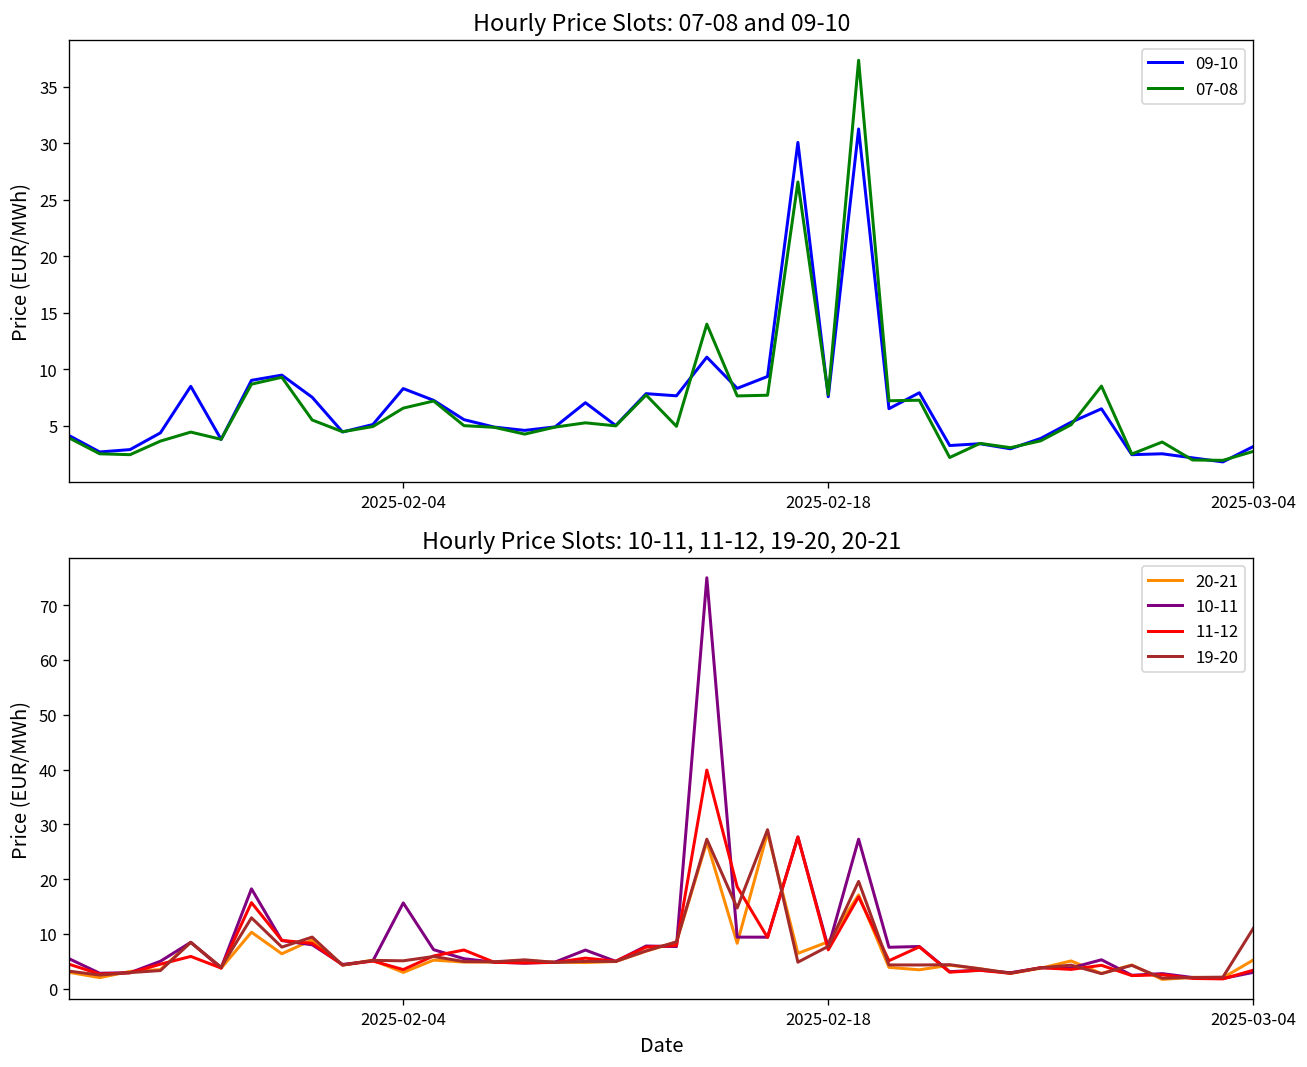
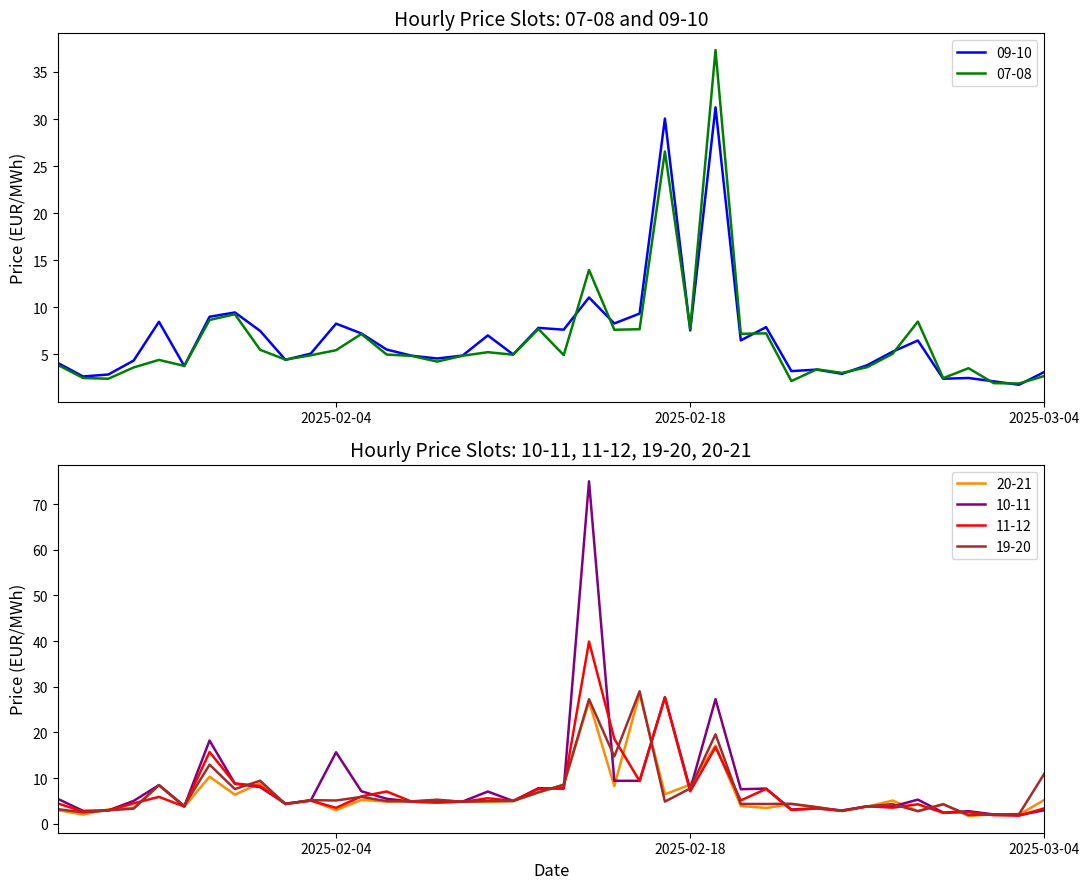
Hourly Price Slots: 07-08 and 09-10, 07-08, 2025-02-04: 7 -> 5
